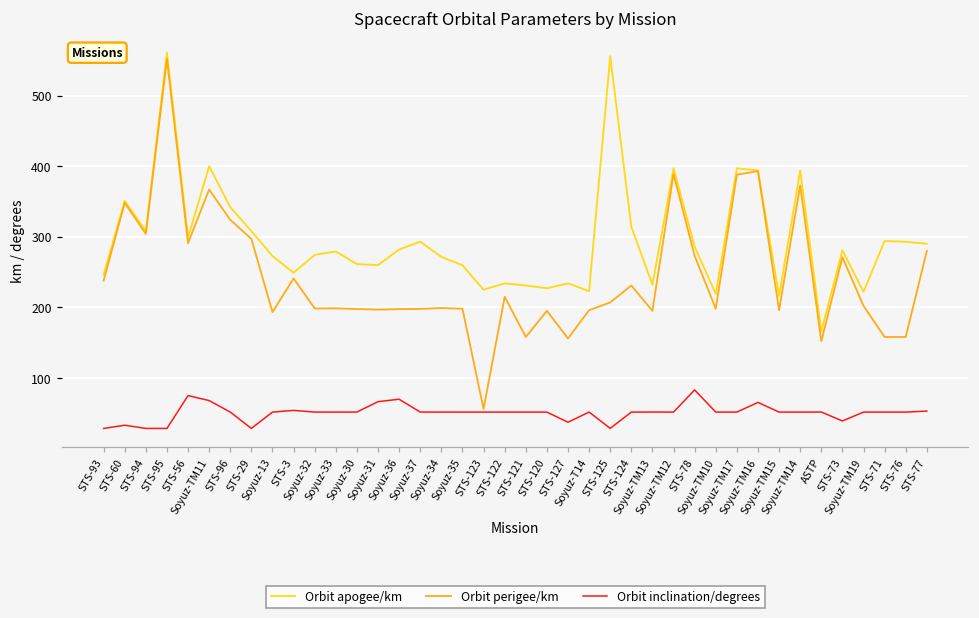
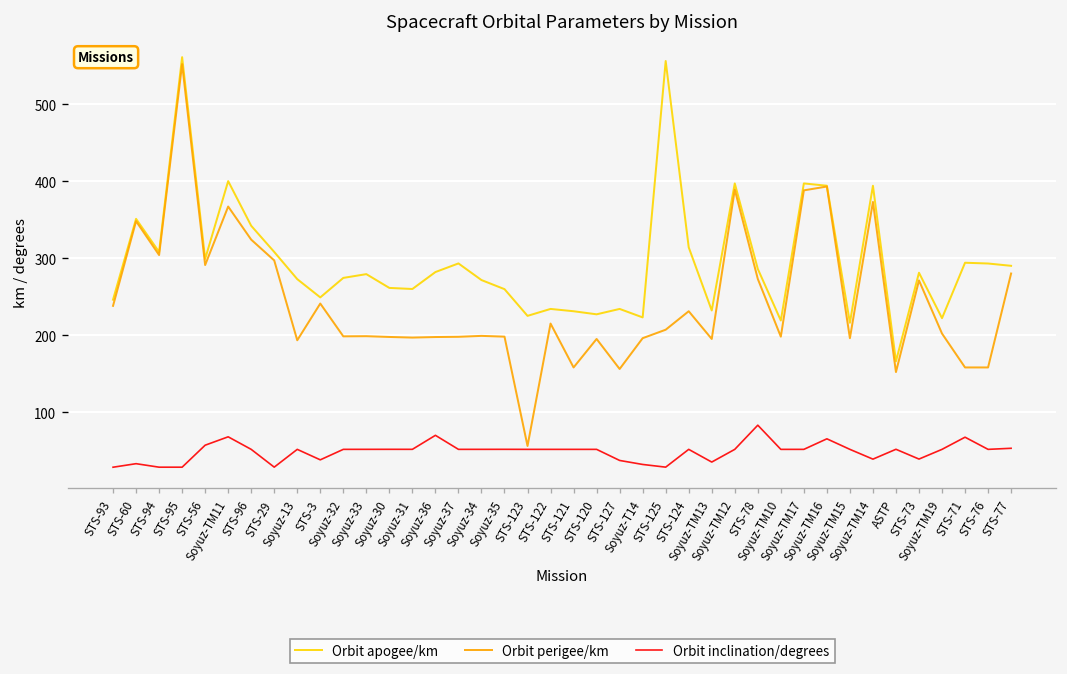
Orbit inclination/degrees, STS-56: 80 -> 60
Orbit inclination/degrees, STS-3: 50 -> 40
Orbit inclination/degrees, Soyuz-31: 70 -> 50
Orbit inclination/degrees, Soyuz-T14: 50 -> 30
Orbit inclination/degrees, Soyuz-TM13: 50 -> 40
Orbit inclination/degrees, Soyuz-TM14: 50 -> 40
Orbit inclination/degrees, STS-71: 50 -> 70
